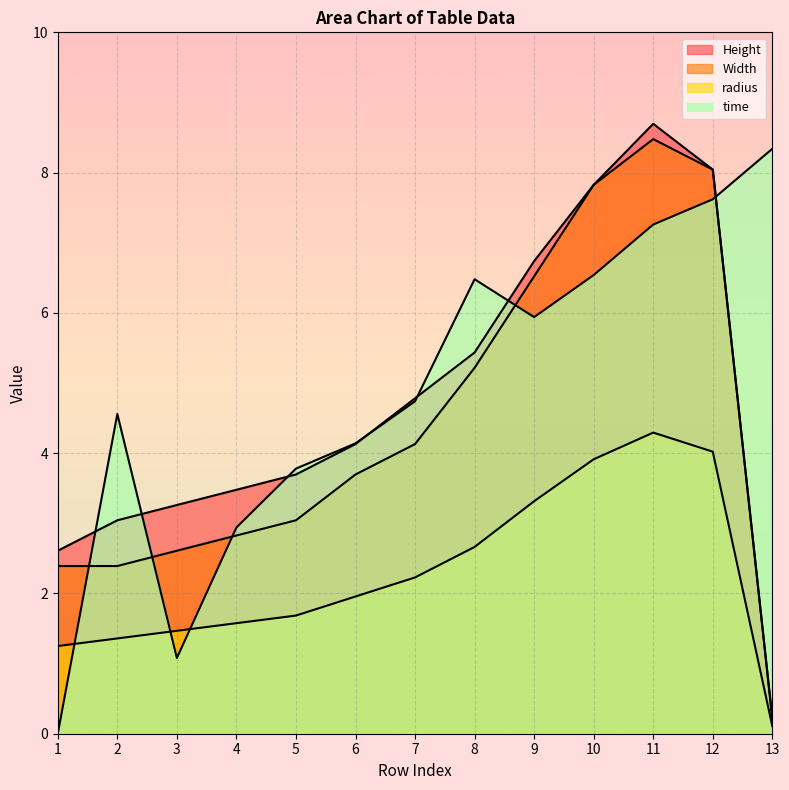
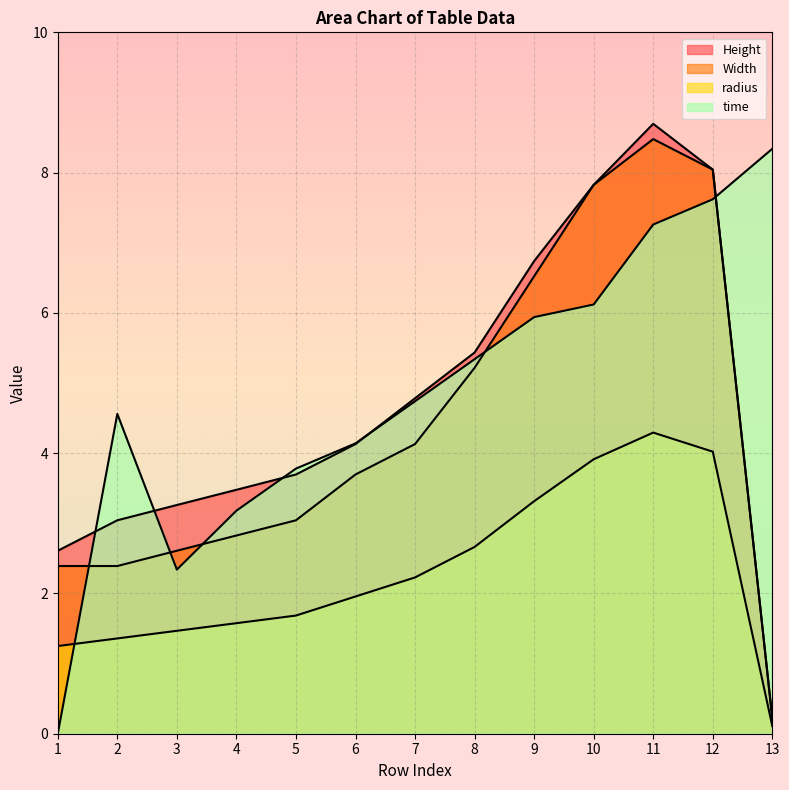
time, 3: 1.1 -> 2.3
time, 4: 2.9 -> 3.2
time, 8: 6.5 -> 5.3
time, 10: 6.5 -> 6.1
